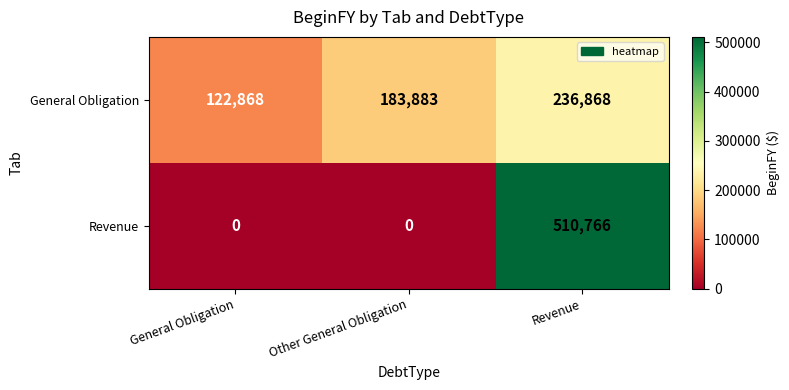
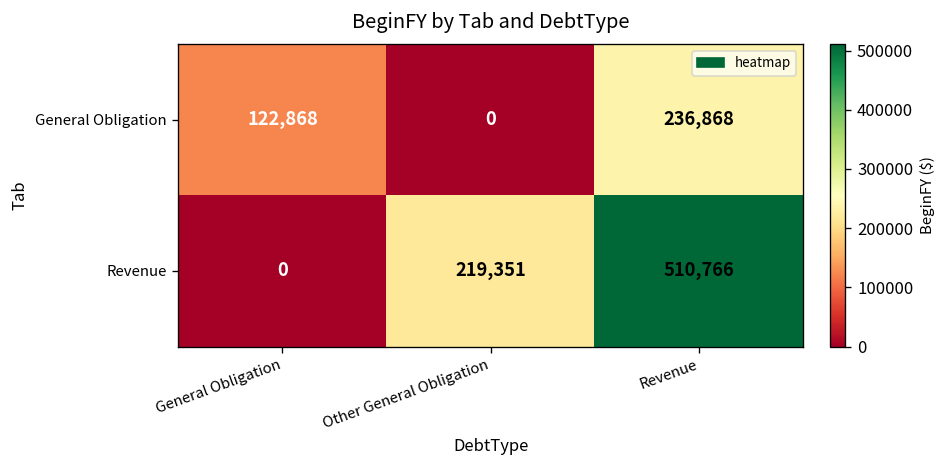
General Obligation, Other General Obligation: 183,883 -> 0
Revenue, Other General Obligation: 0 -> 219,351
